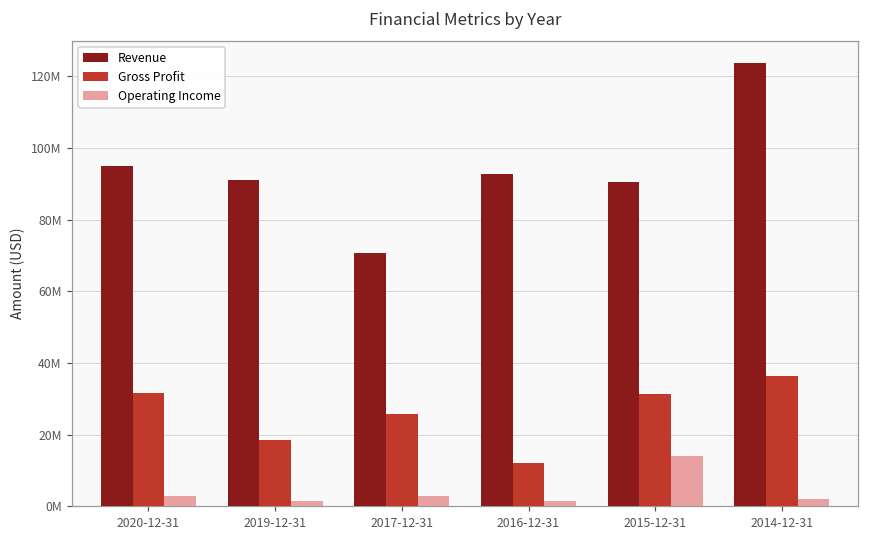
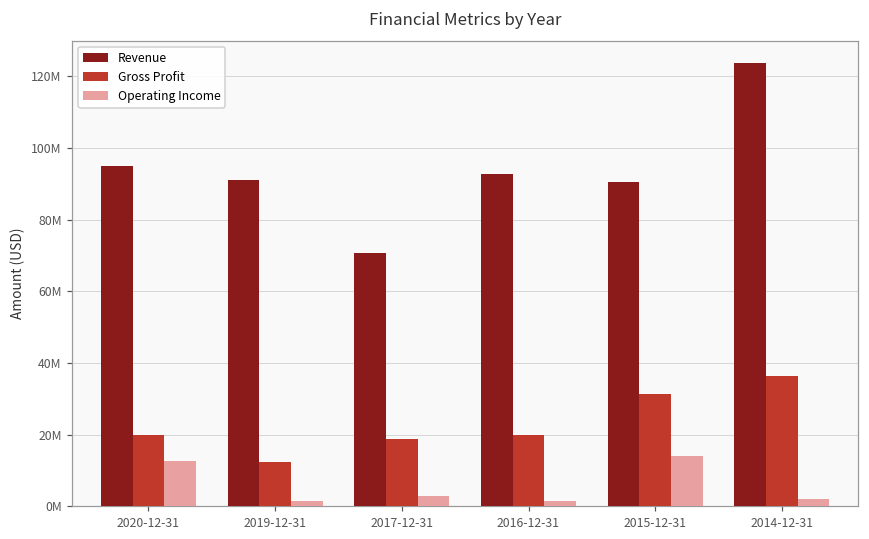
Gross Profit, 2020-12-31: 32000000 -> 20000000
Operating Income, 2020-12-31: 3000000 -> 13000000
Gross Profit, 2019-12-31: 19000000 -> 12000000
Gross Profit, 2017-12-31: 26000000 -> 19000000
Gross Profit, 2016-12-31: 12000000 -> 20000000
